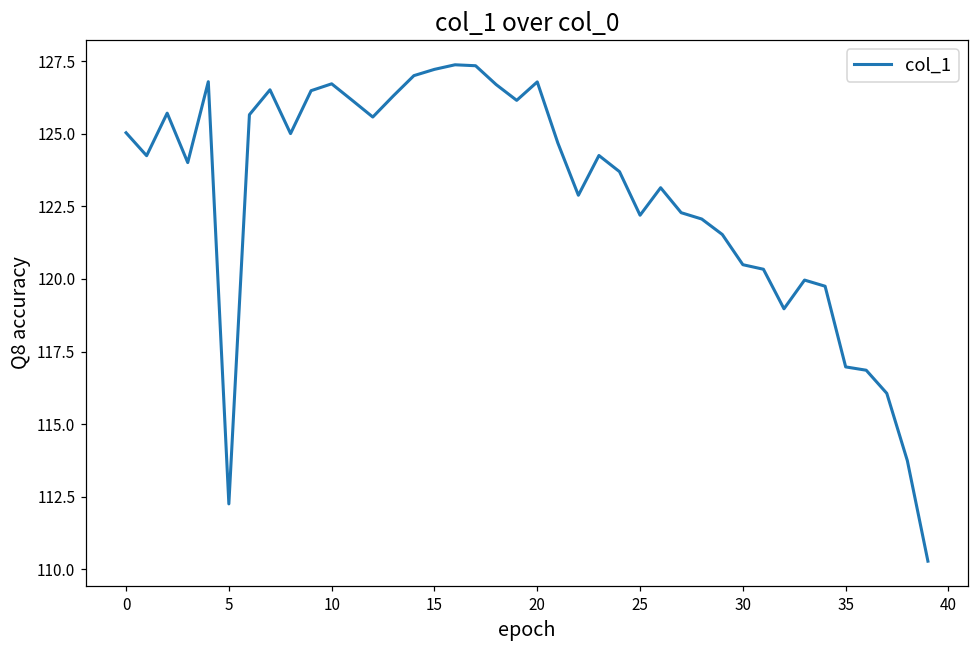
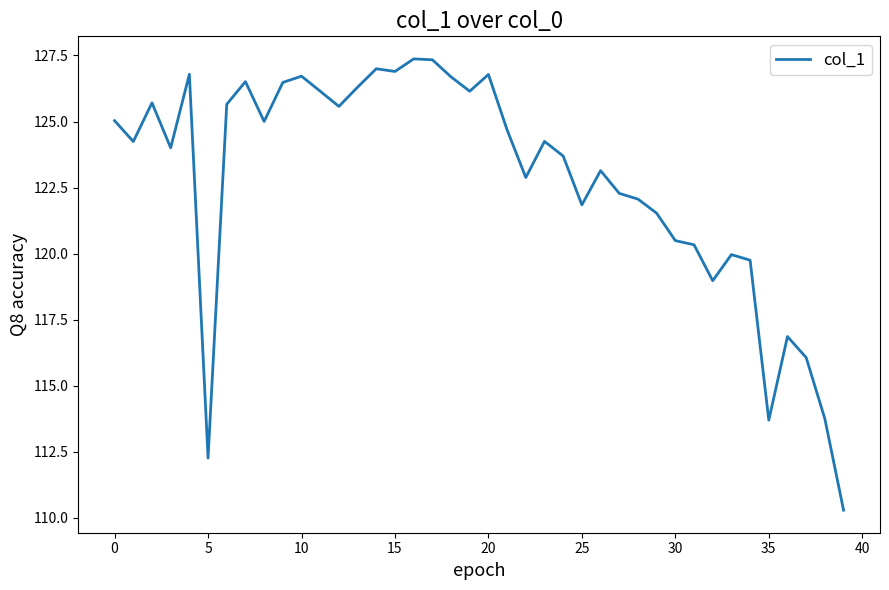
15: 127.2 -> 126.9
25: 122.2 -> 121.8
35: 117.0 -> 113.7
